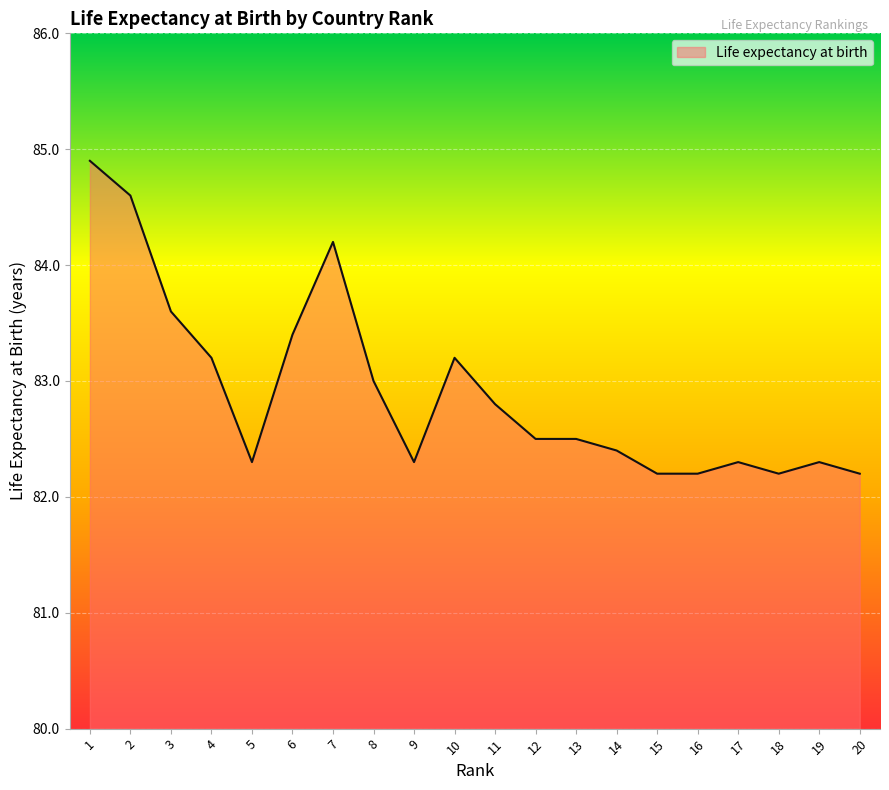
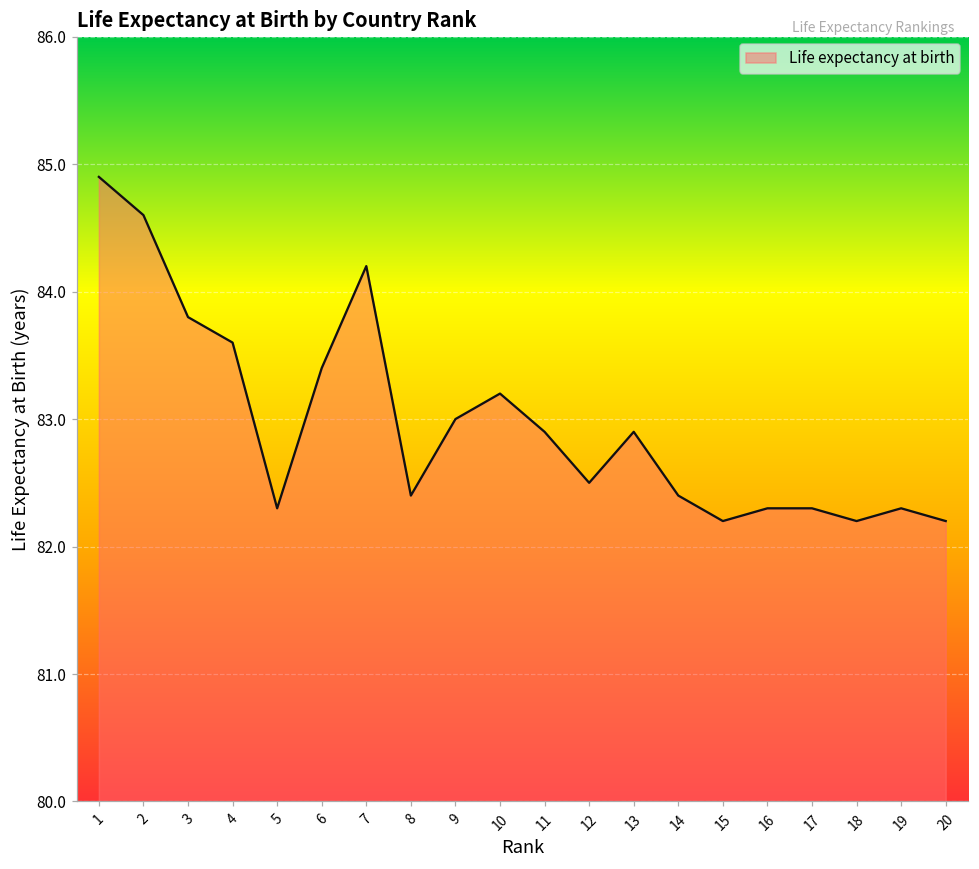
3: 83.6 -> 83.8
4: 83.2 -> 83.6
8: 83.0 -> 82.4
9: 82.3 -> 83.0
11: 82.8 -> 82.9
13: 82.5 -> 82.9
16: 82.2 -> 82.3
